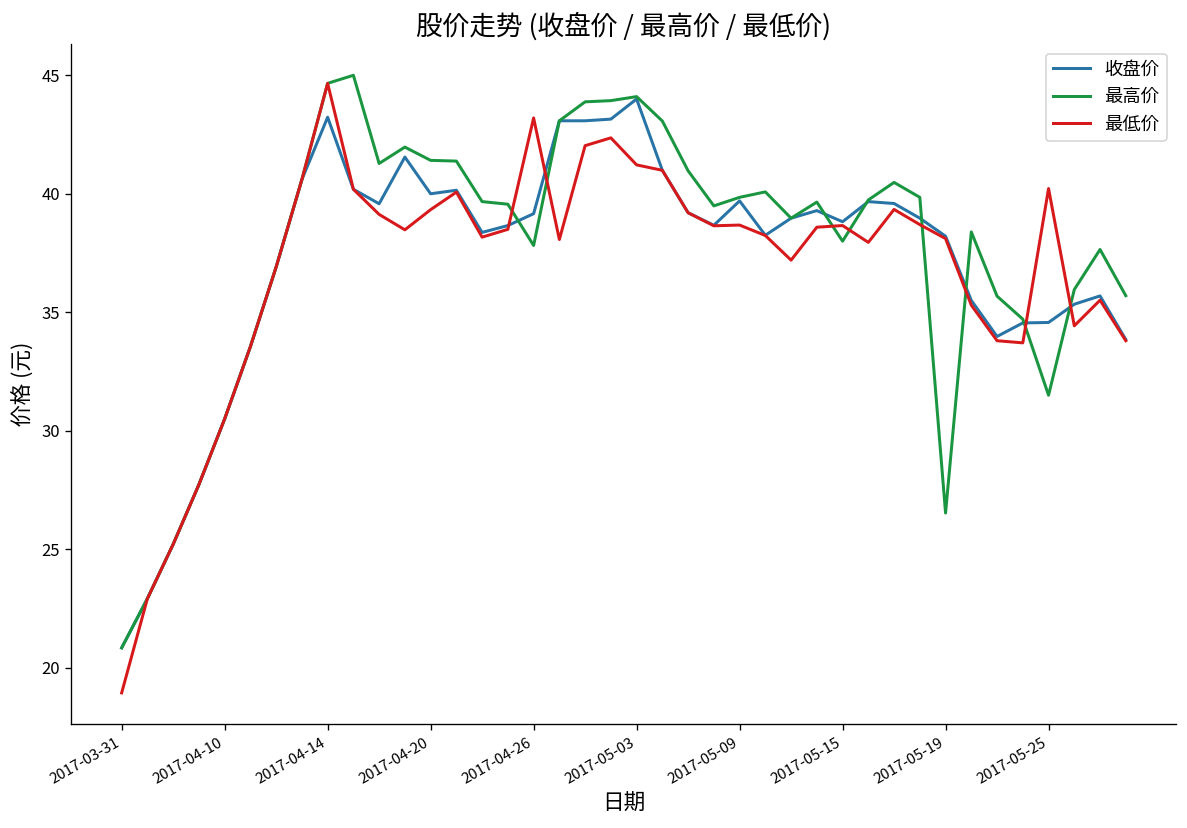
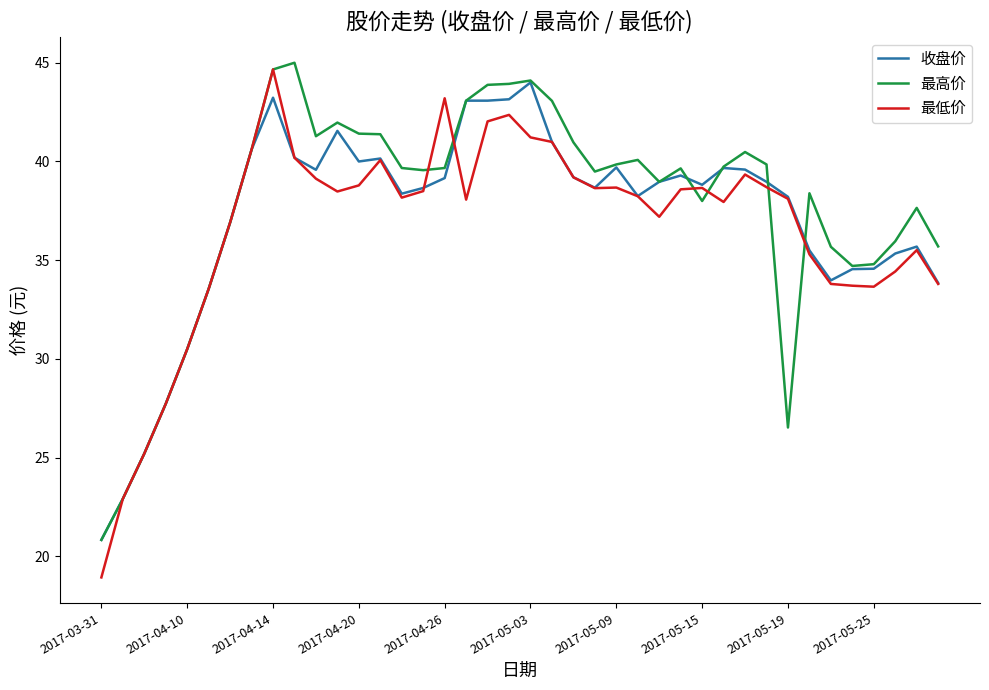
最低价, 2017-04-20: 39.3 -> 38.8
最高价, 2017-04-26: 37.8 -> 39.7
最高价, 2017-05-25: 31.5 -> 34.8
最低价, 2017-05-25: 40.2 -> 33.7
